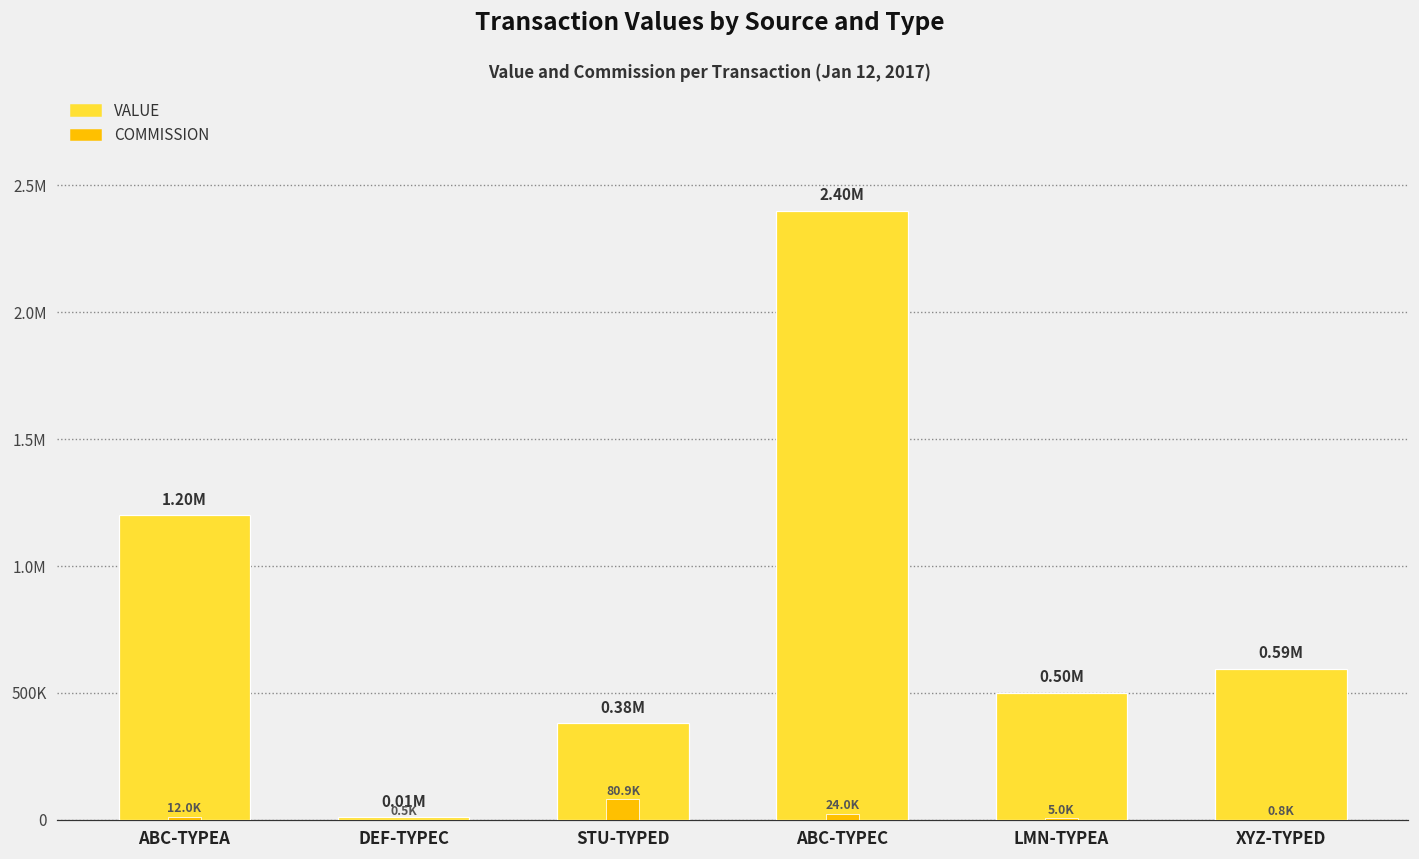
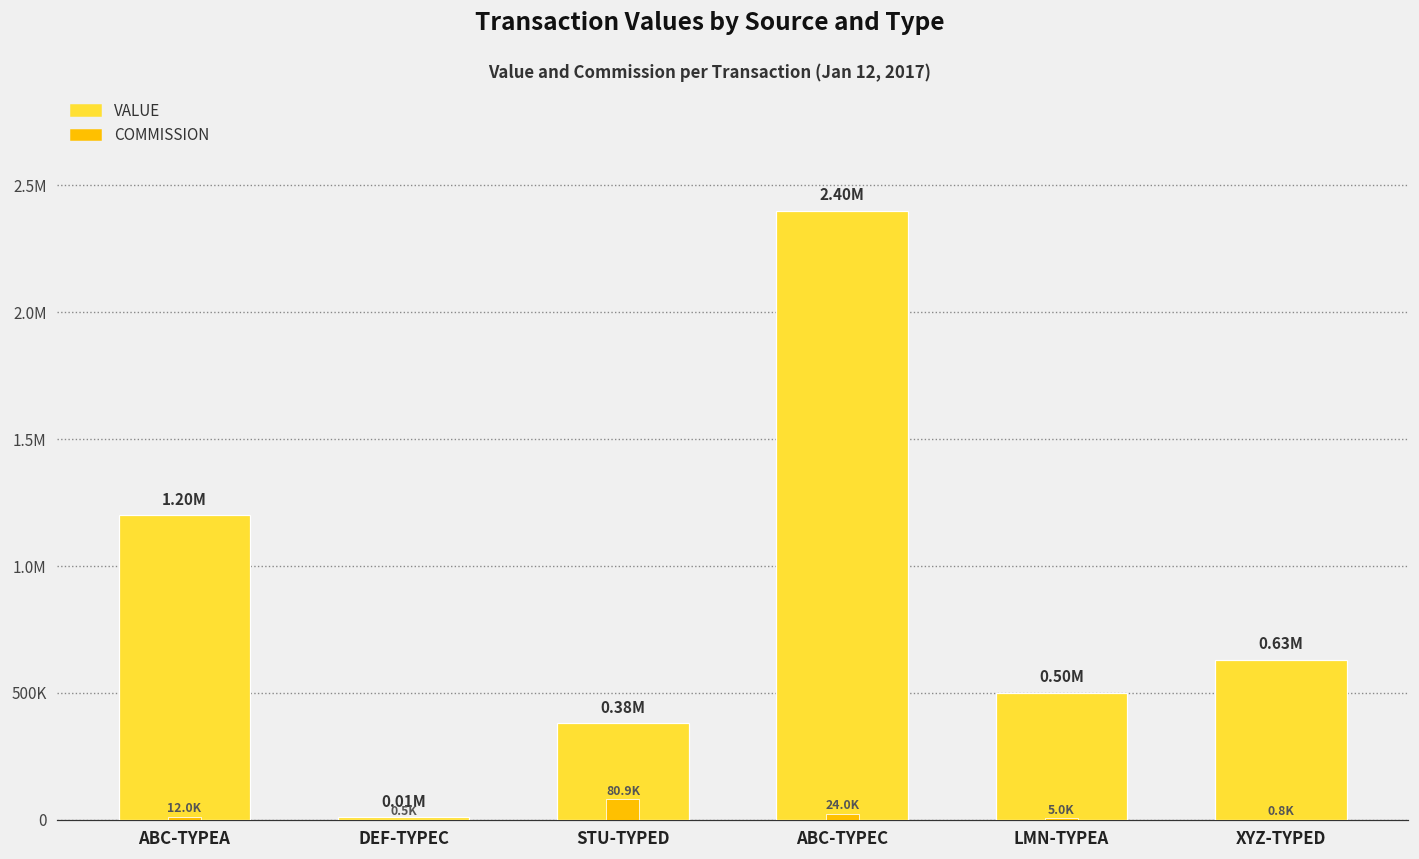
VALUE, XYZ-TYPED: 0.59M -> 0.63M
